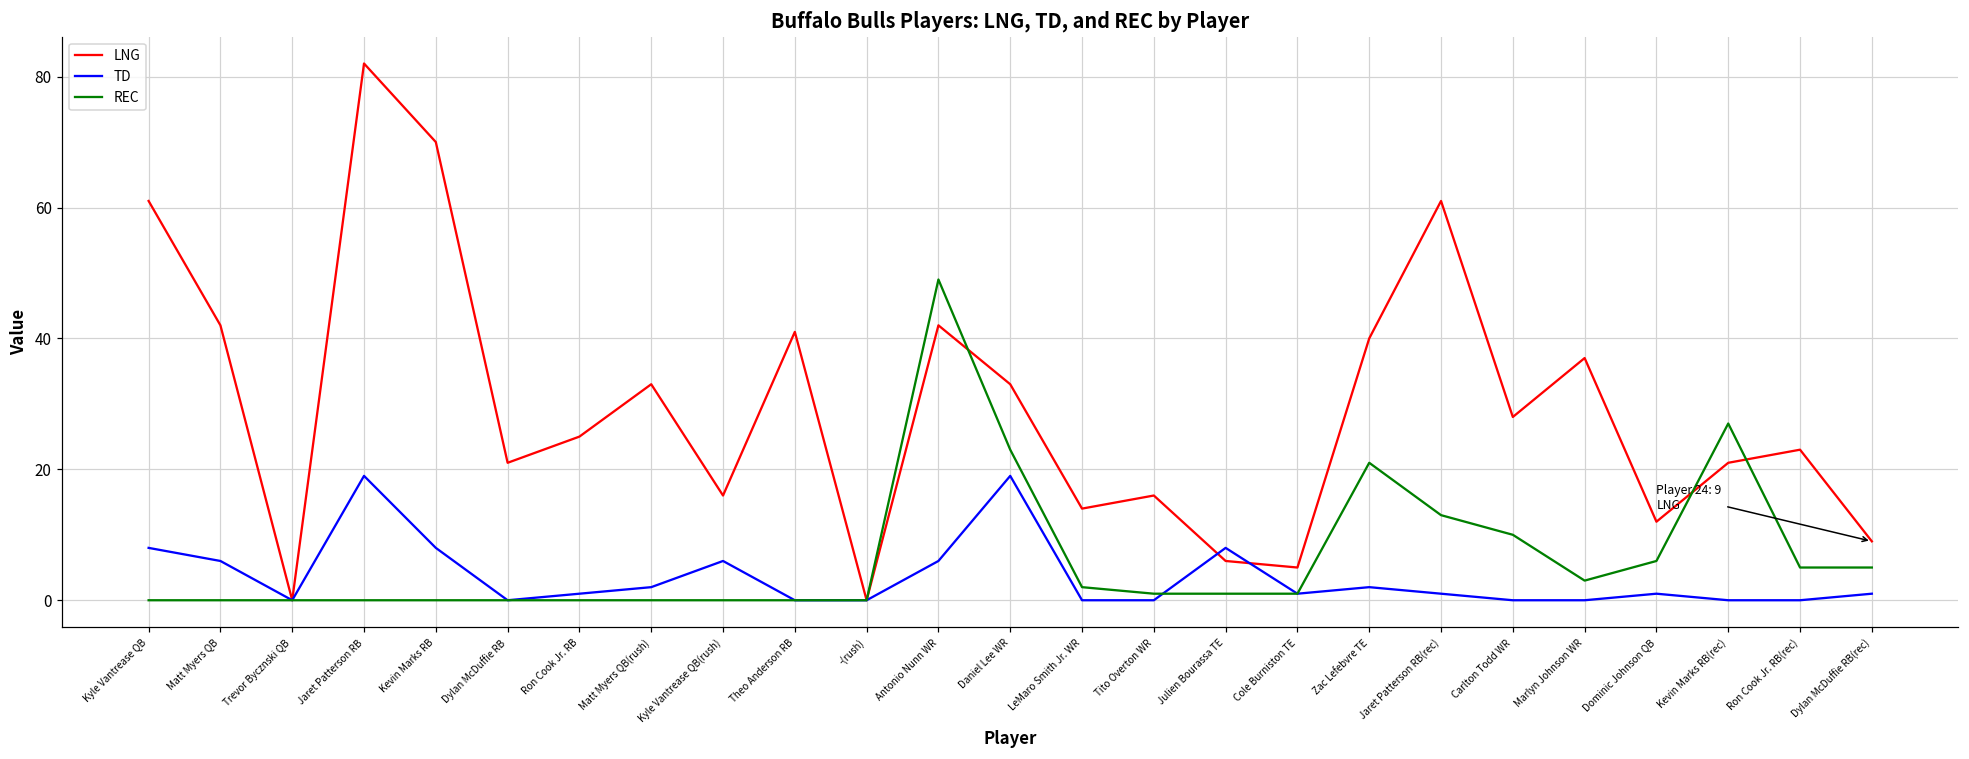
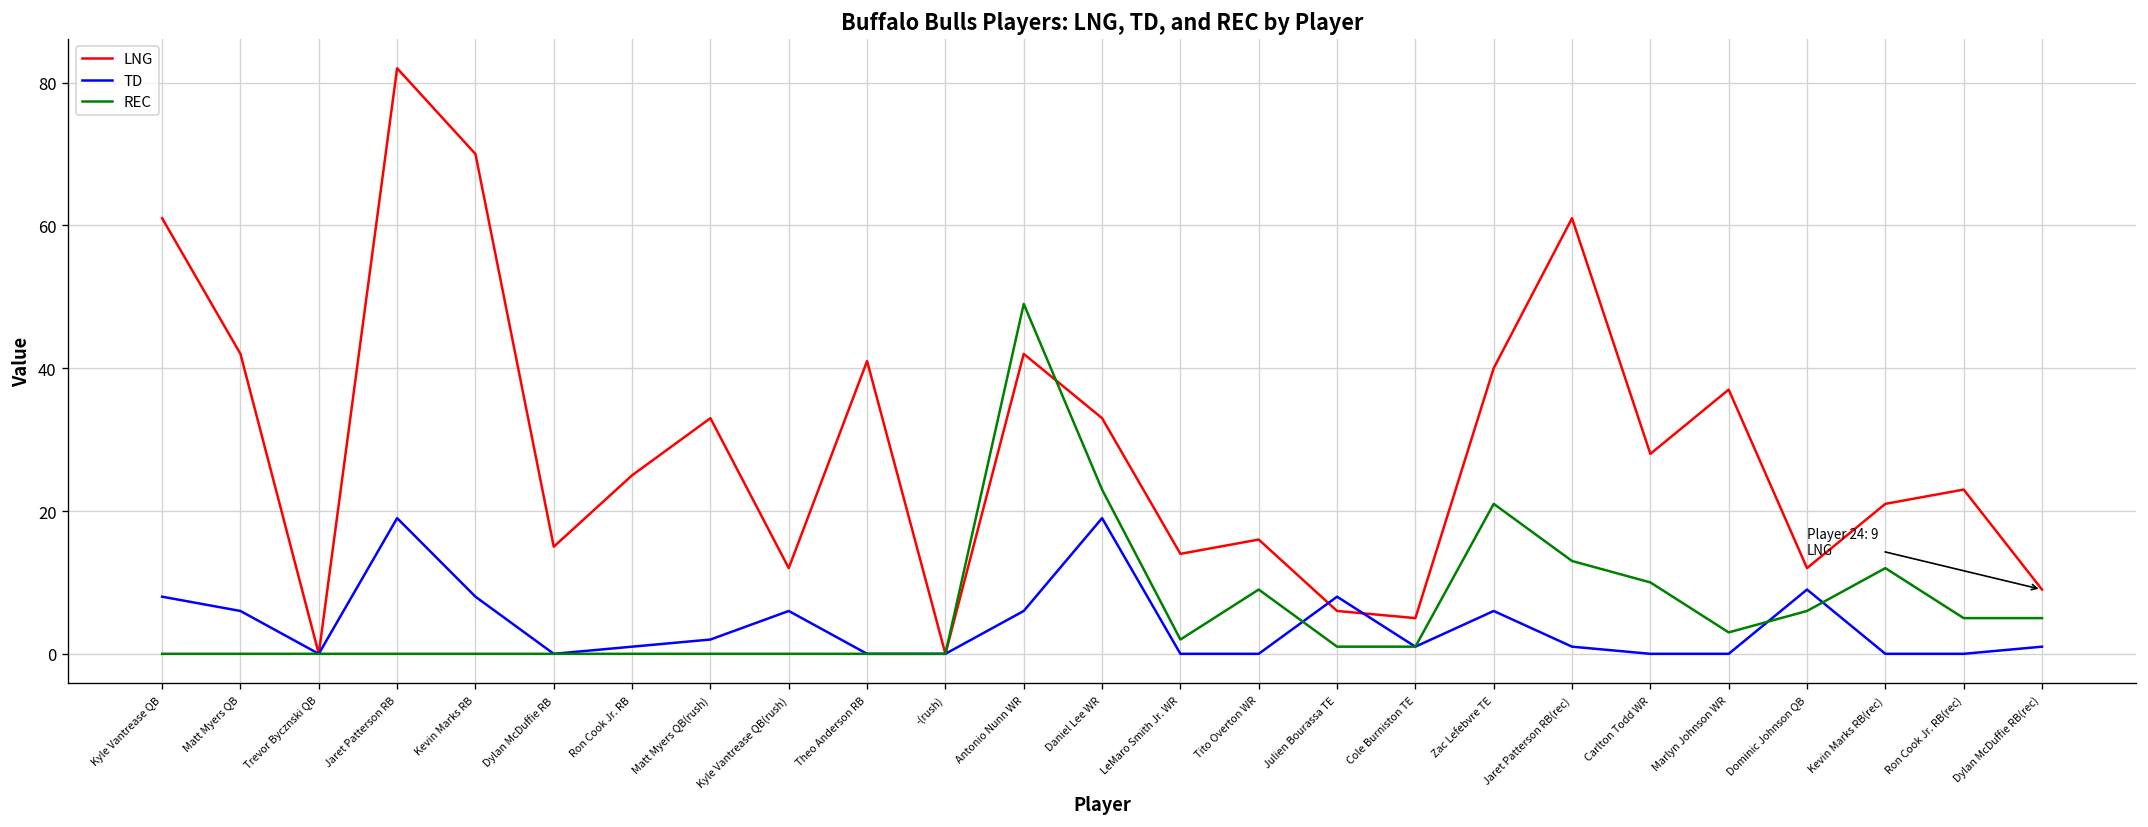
LNG, Dylan McDuffie RB: 21 -> 15
LNG, Kyle Vantrease QB(rush): 16 -> 12
REC, Tito Overton WR: 1 -> 9
TD, Zac Lefebvre TE: 2 -> 6
TD, Dominic Johnson QB: 1 -> 9
REC, Kevin Marks RB(rec): 27 -> 12
